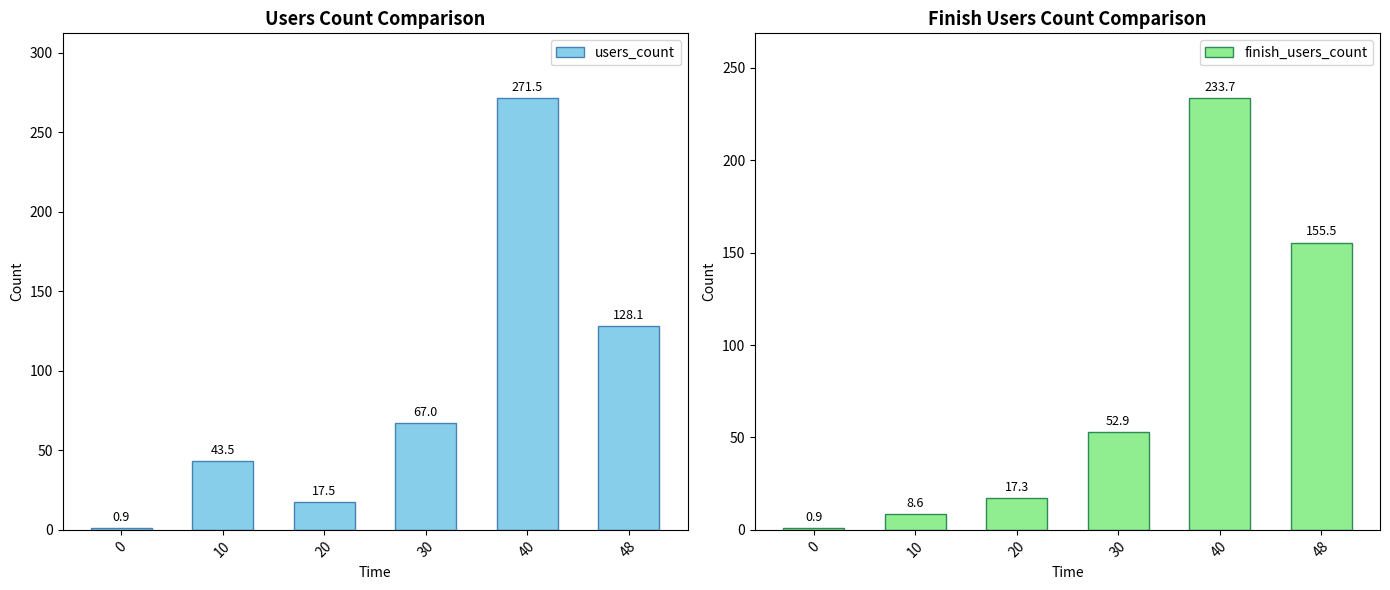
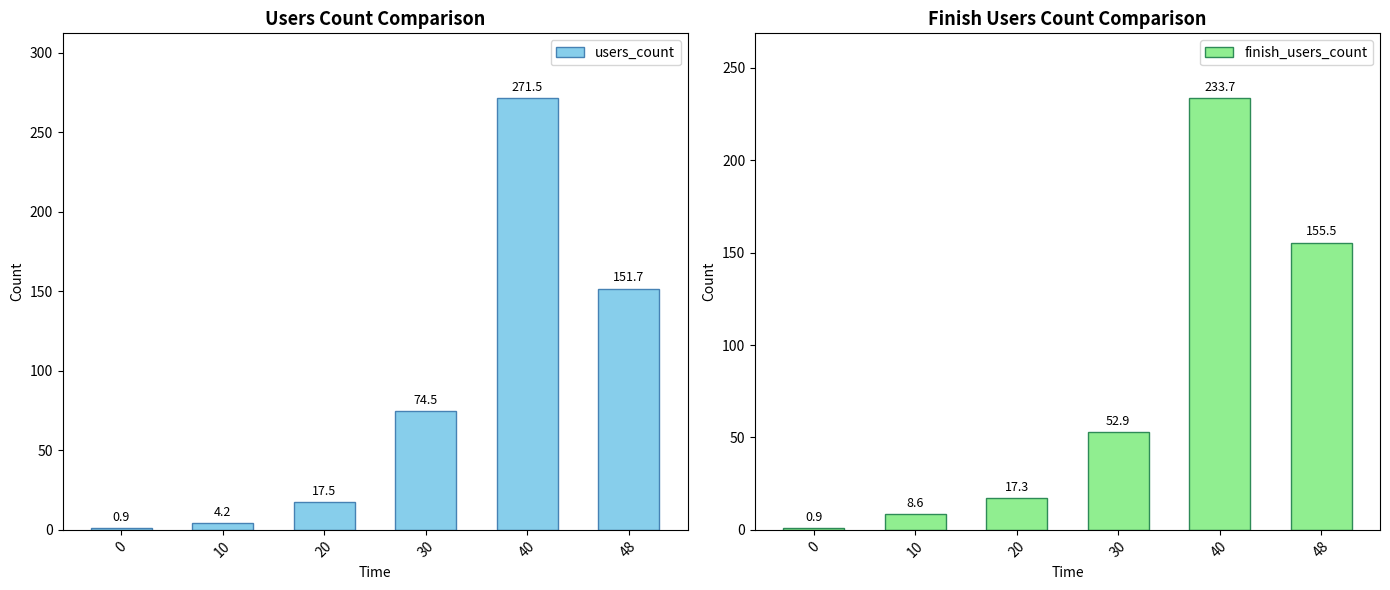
Users Count Comparison, 10: 43.5 -> 4.2
Users Count Comparison, 30: 67.0 -> 74.5
Users Count Comparison, 48: 128.1 -> 151.7
